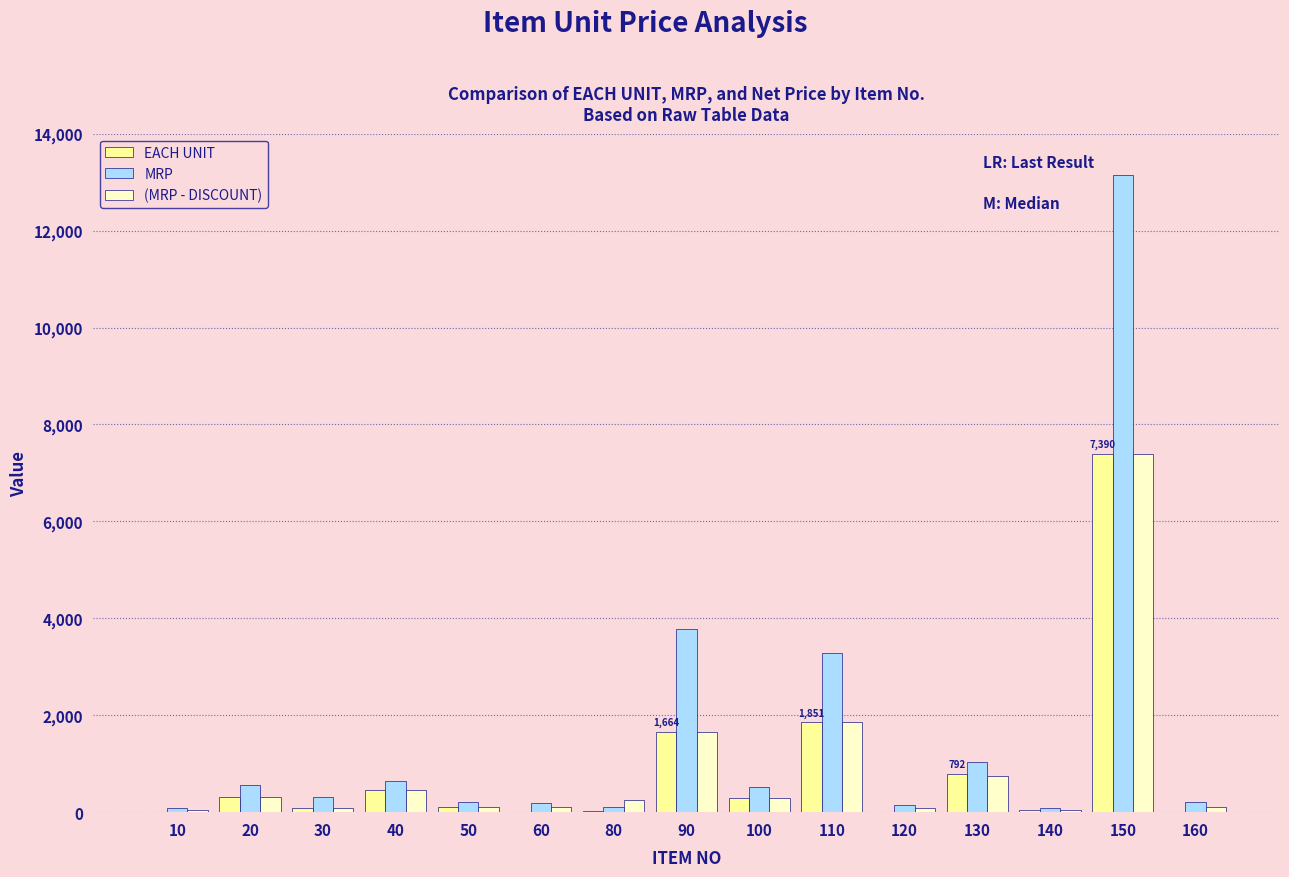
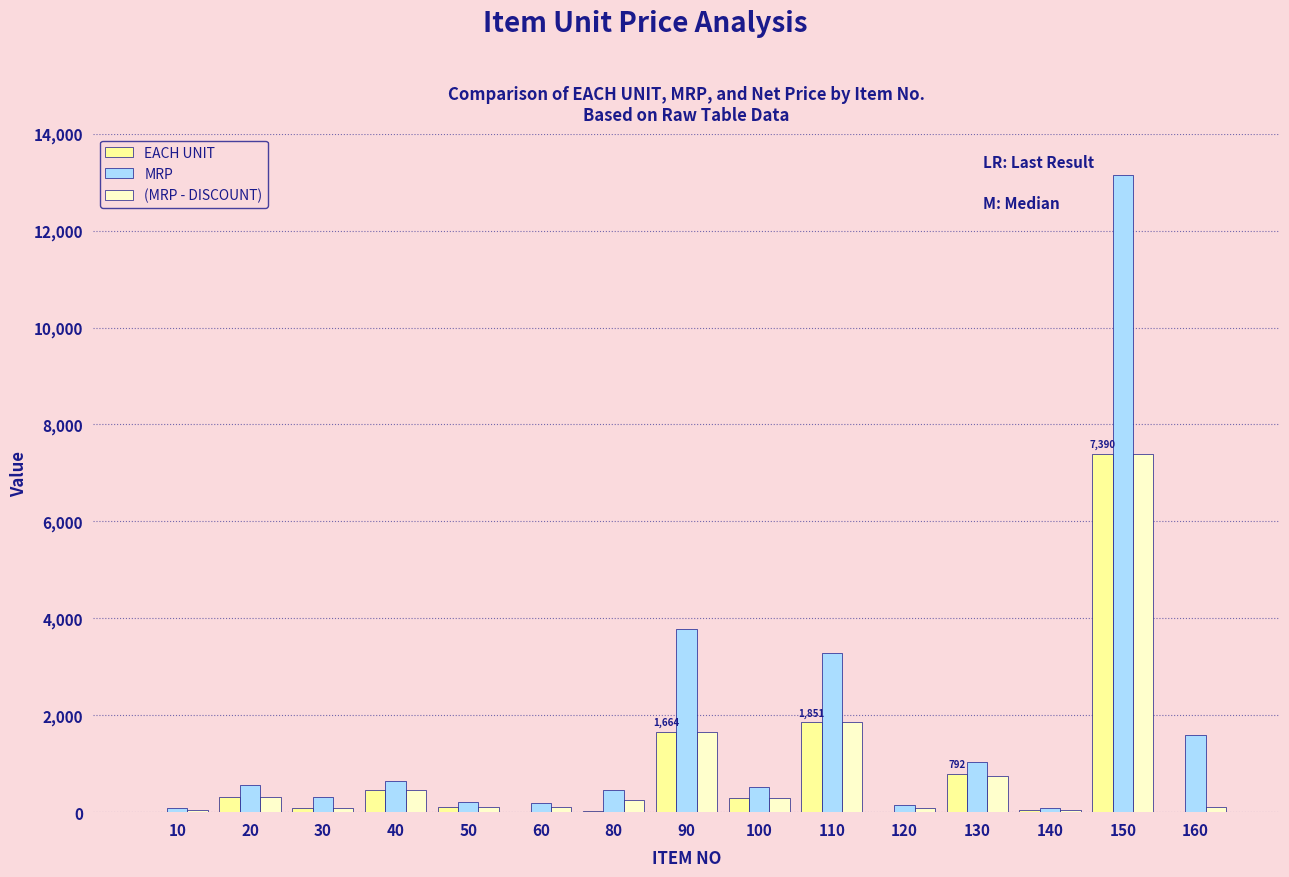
MRP, 80: 100 -> 500
MRP, 160: 200 -> 1,600
